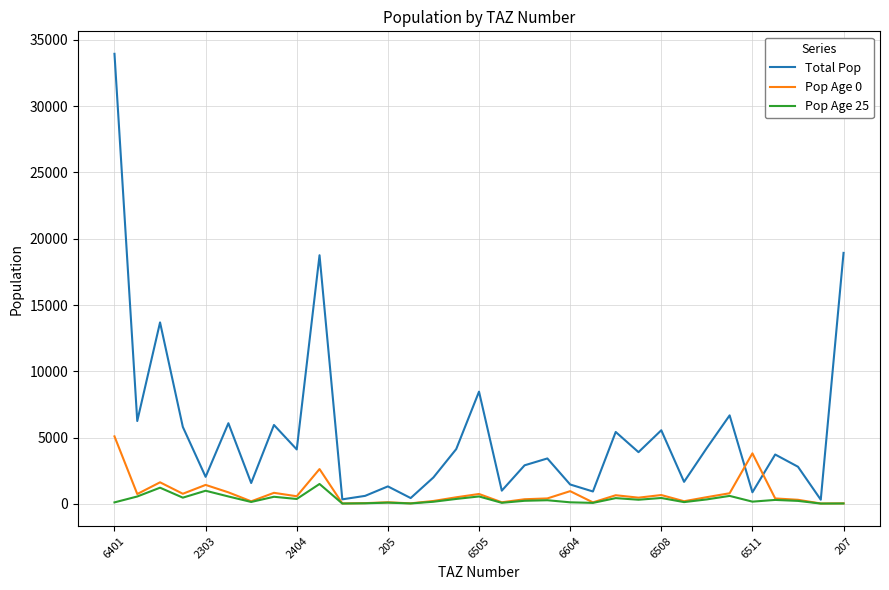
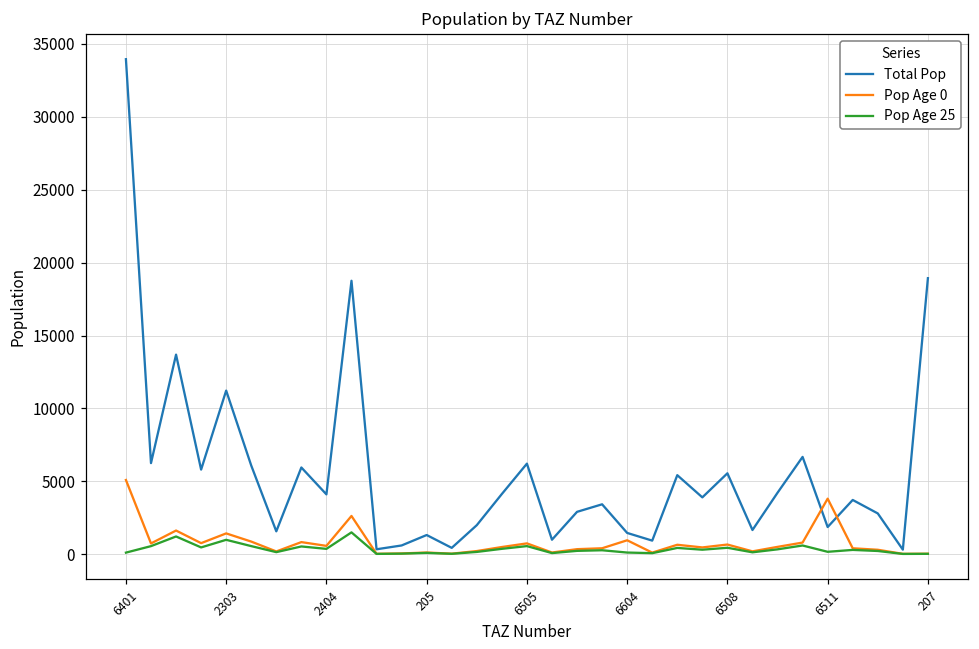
Total Pop, 2303: 2000 -> 11200
Total Pop, 6505: 8500 -> 6200
Total Pop, 6511: 900 -> 1900
